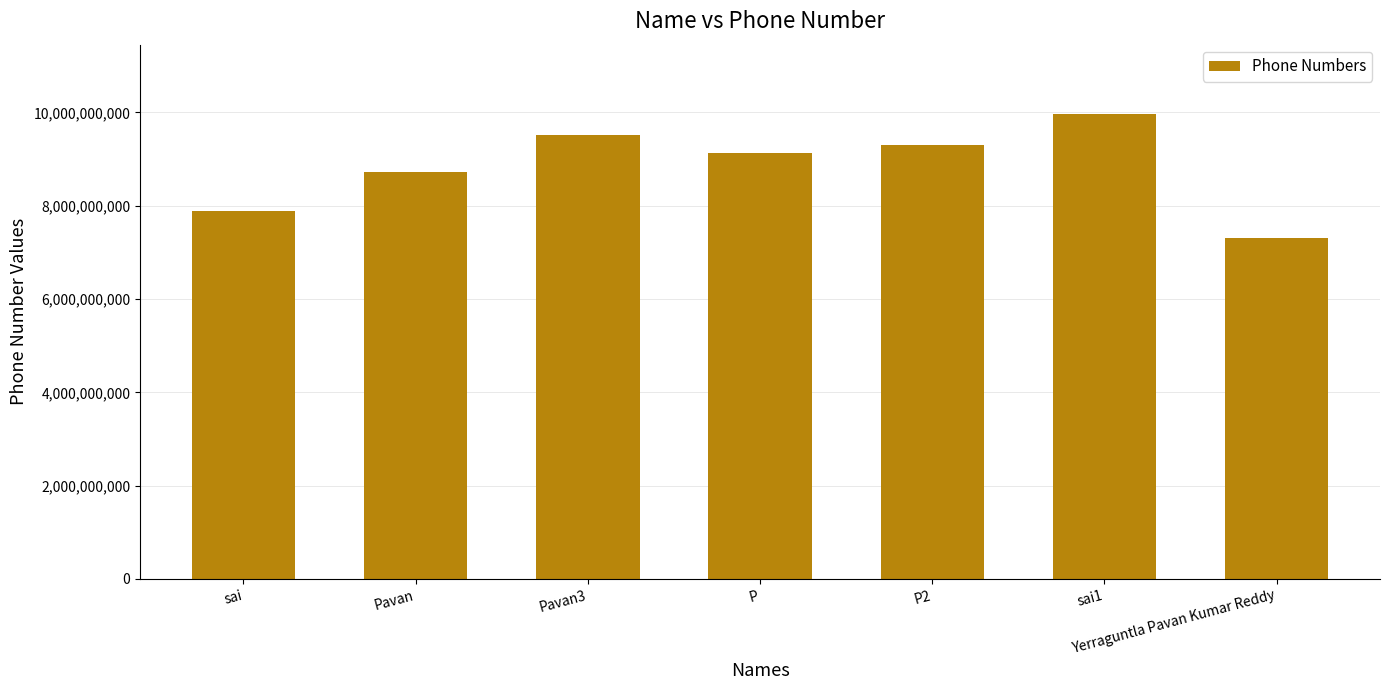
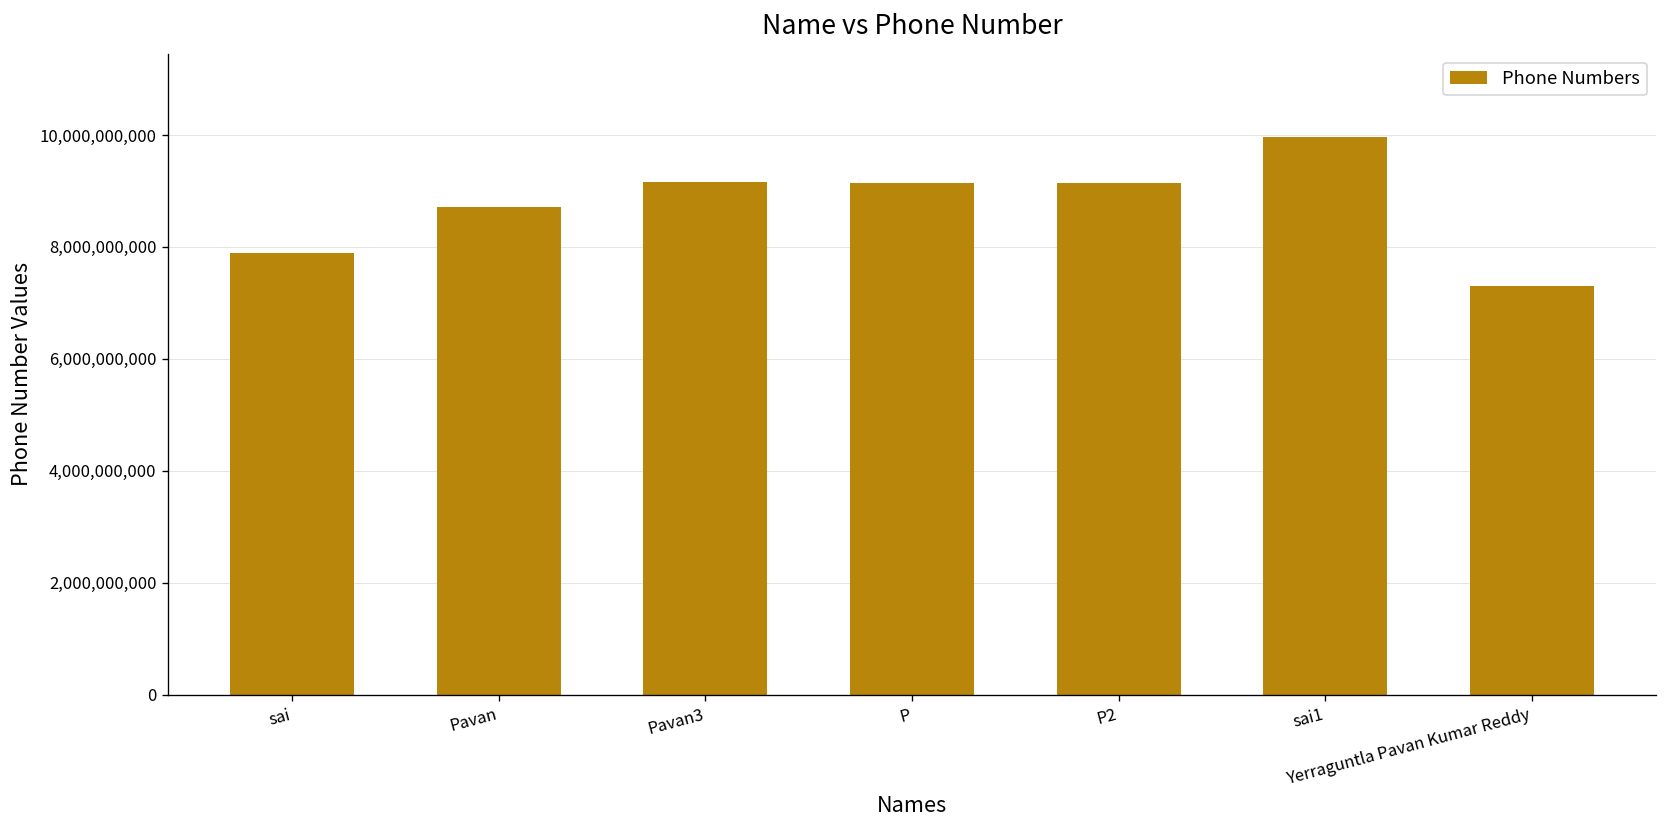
Pavan3: 9,500,000,000 -> 9,200,000,000
P2: 9,300,000,000 -> 9,100,000,000
